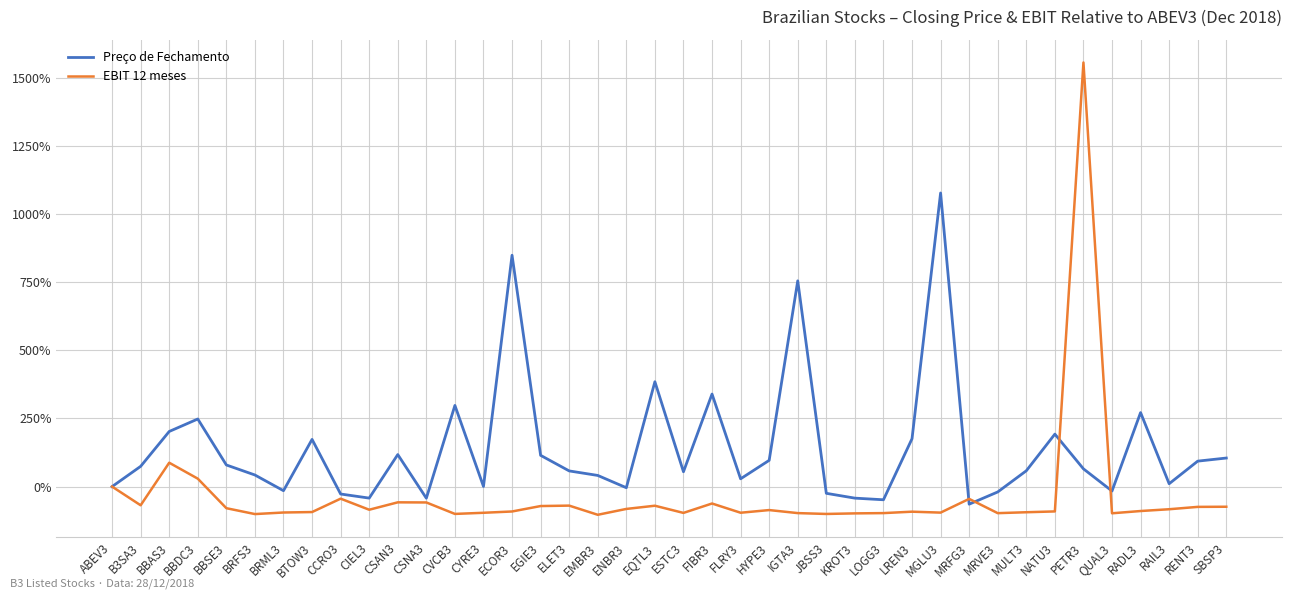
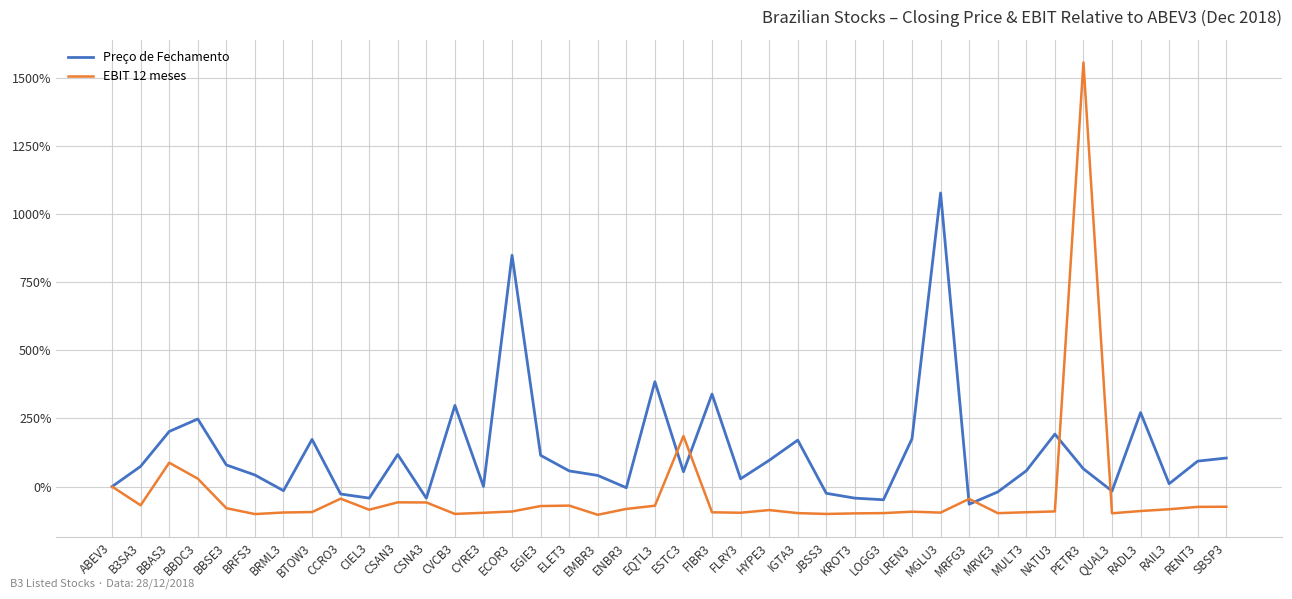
EBIT 12 meses, ESTC3: -100% -> 190%
EBIT 12 meses, FIBR3: -60% -> -90%
Preço de Fechamento, IGTA3: 760% -> 170%
